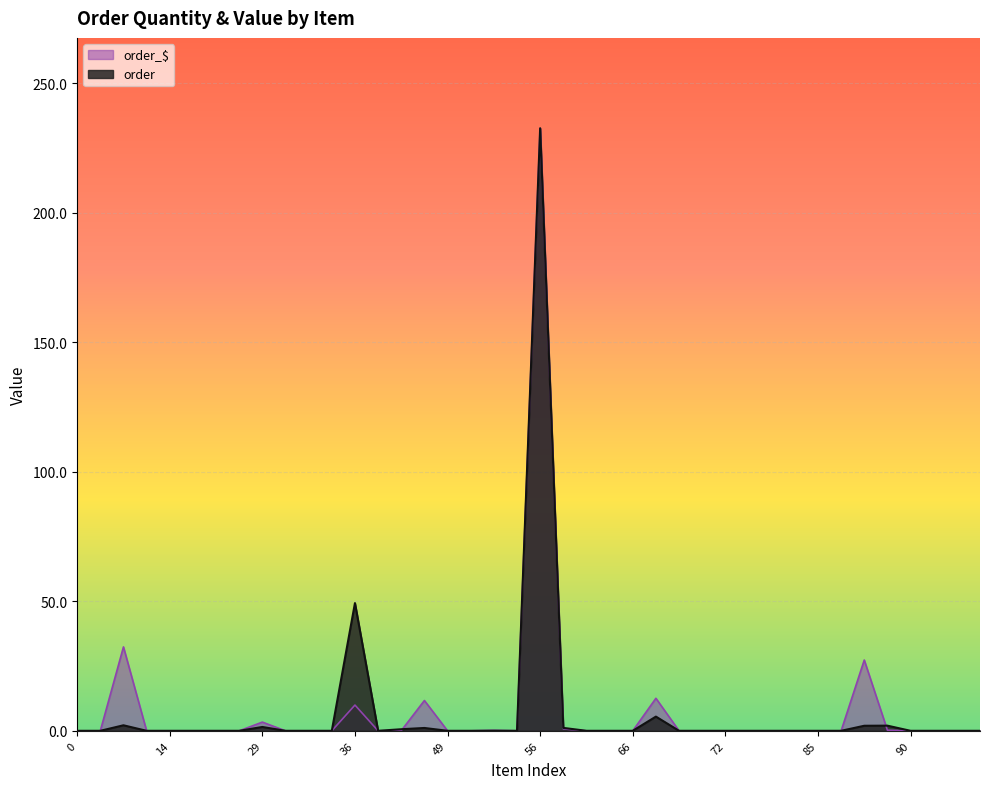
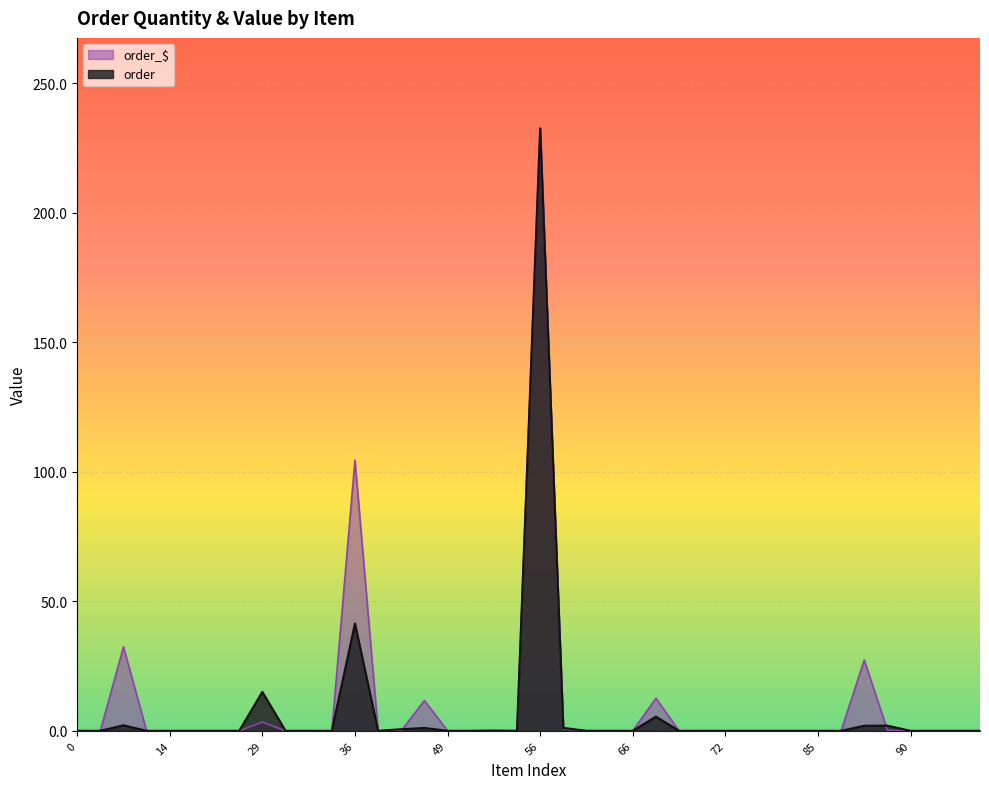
order, 29: 1 -> 15
order_$, 36: 10 -> 104
order, 36: 49 -> 41
